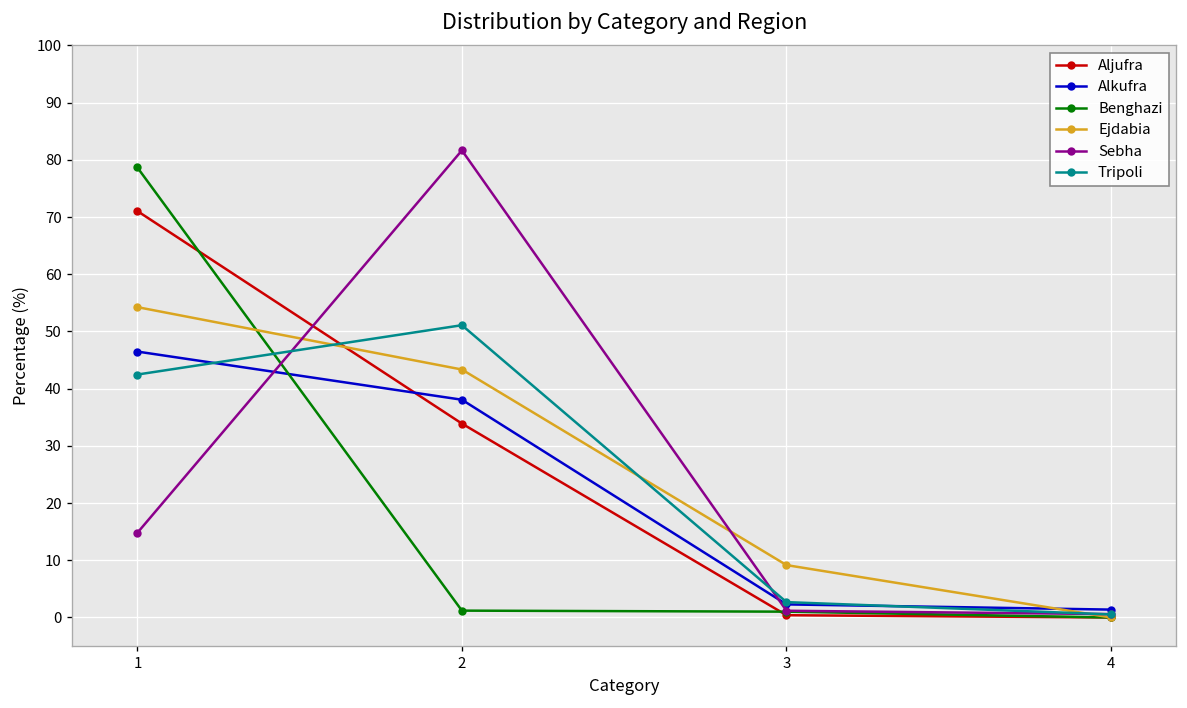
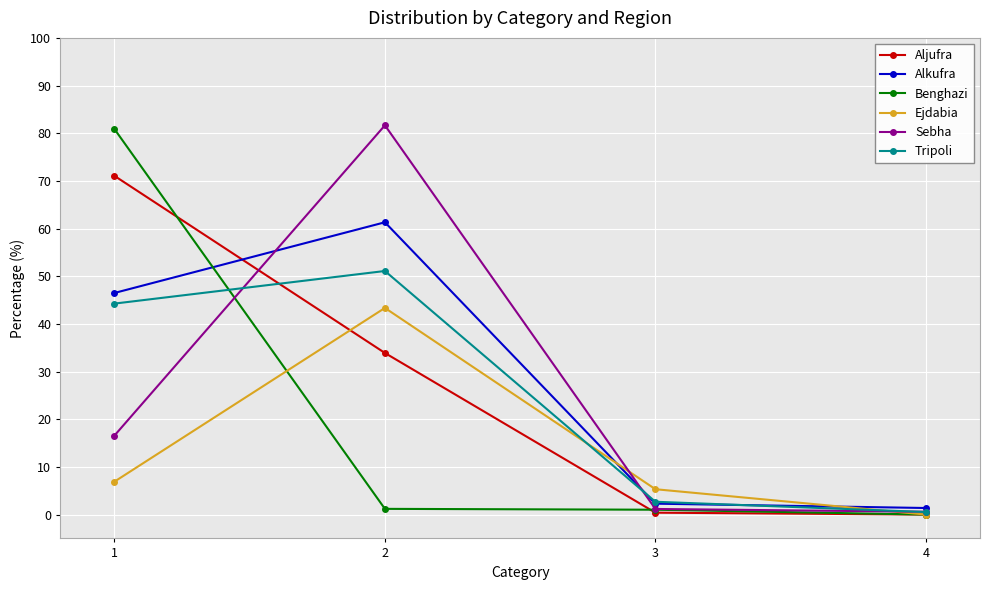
Benghazi, 1: 79 -> 81
Ejdabia, 1: 54 -> 7
Sebha, 1: 15 -> 17
Tripoli, 1: 42 -> 44
Alkufra, 2: 38 -> 61
Ejdabia, 3: 9 -> 5
